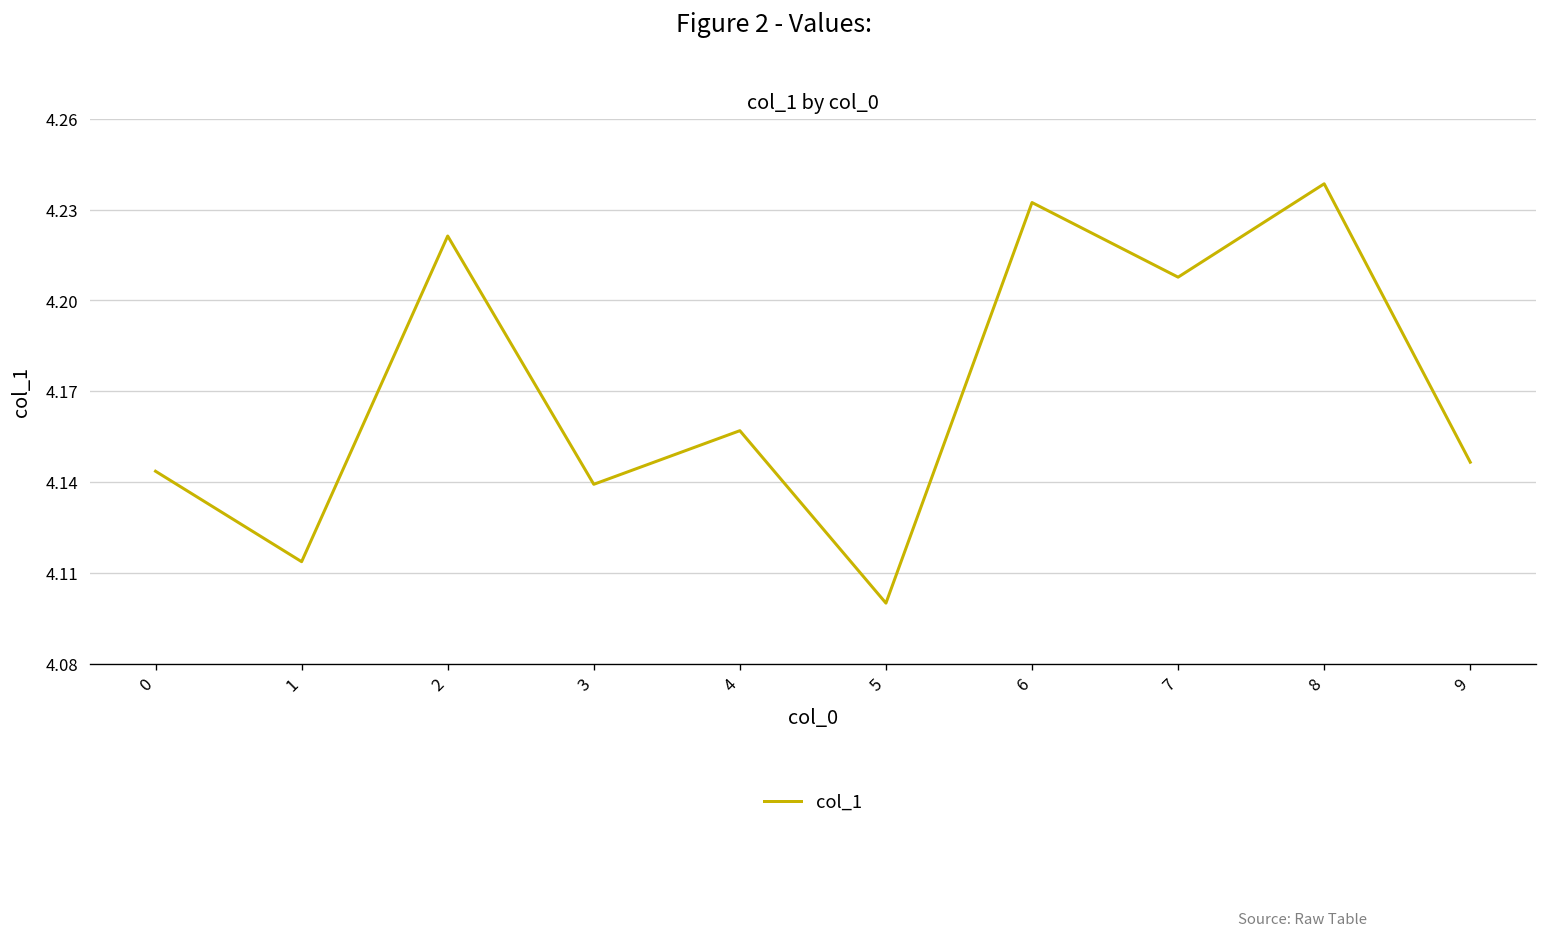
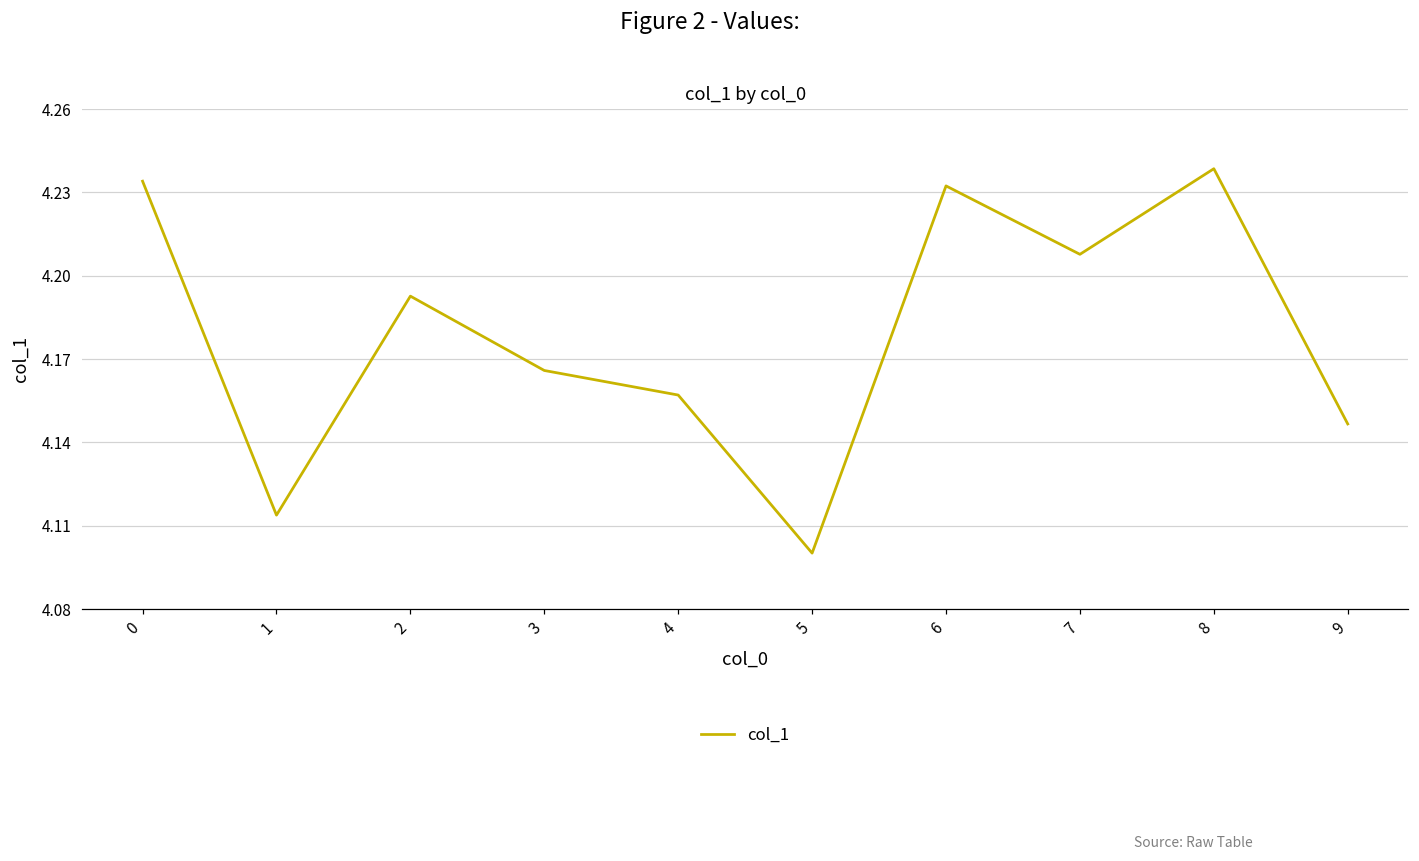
0: 4.144 -> 4.234
2: 4.221 -> 4.193
3: 4.139 -> 4.166
